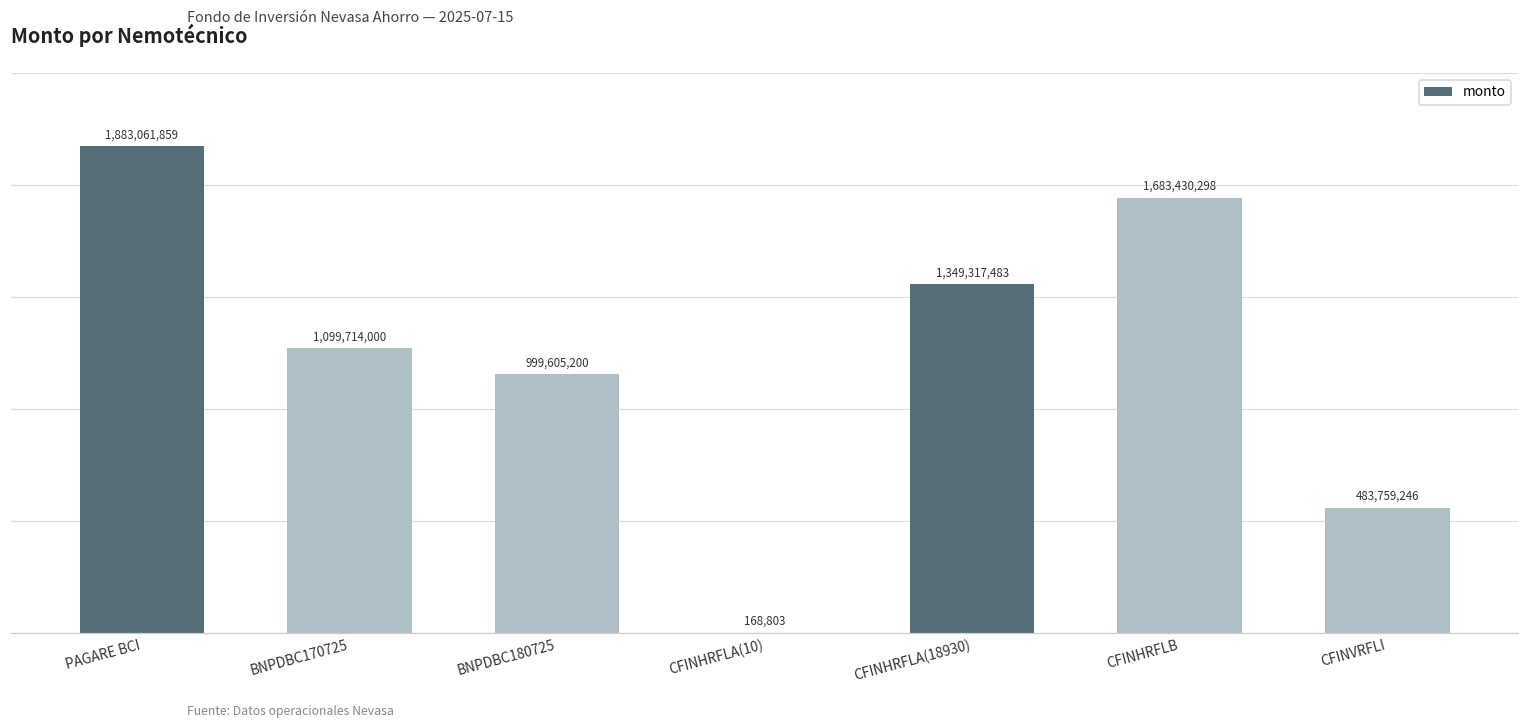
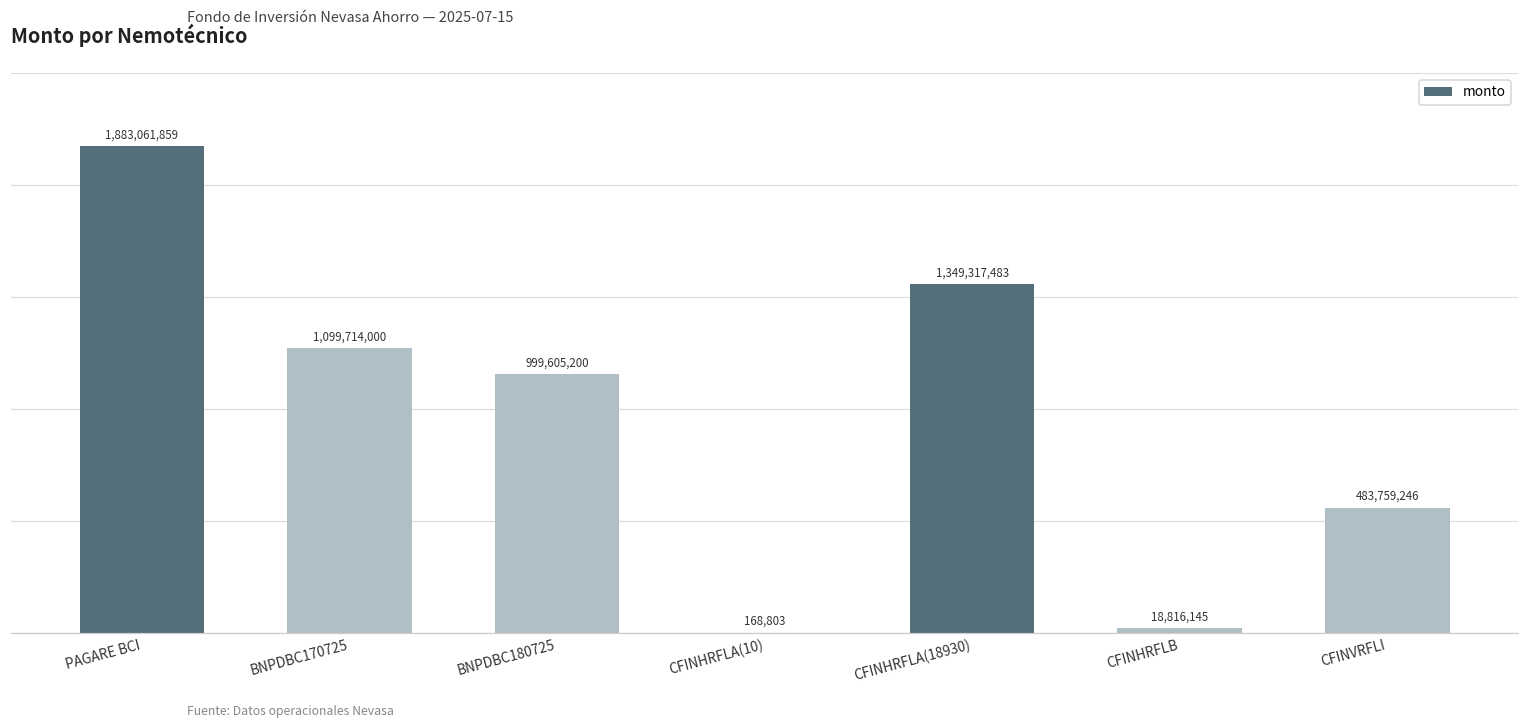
CFINHRFLB: 1,683,430,298 -> 18,816,145
